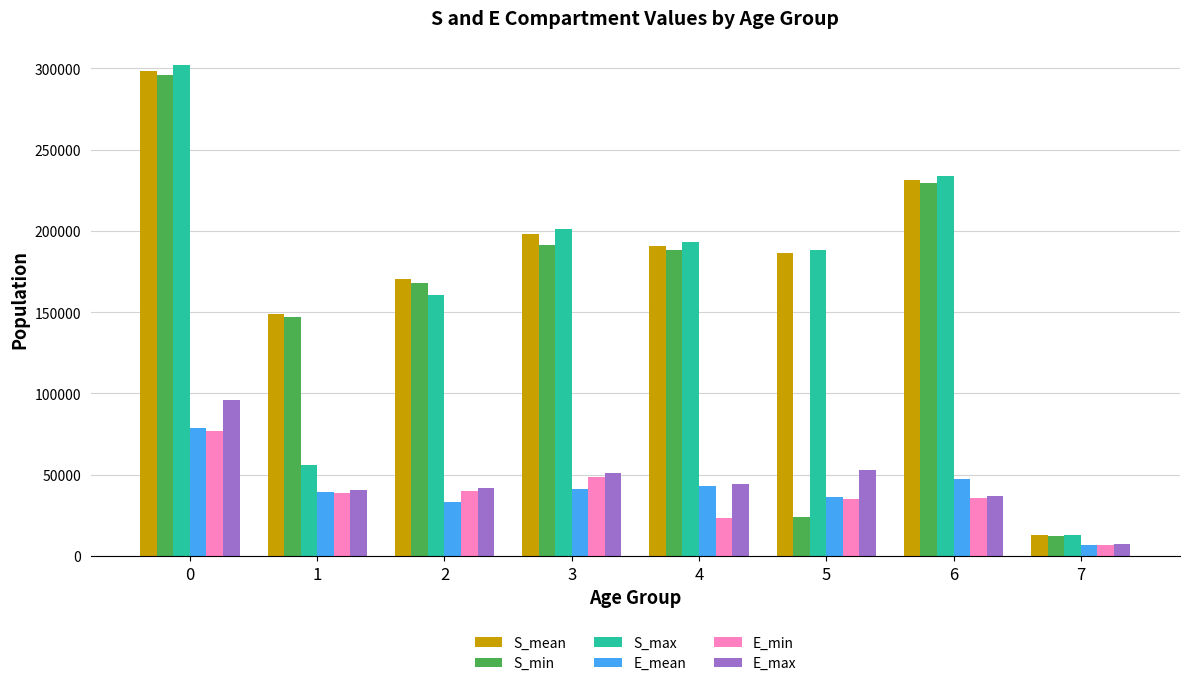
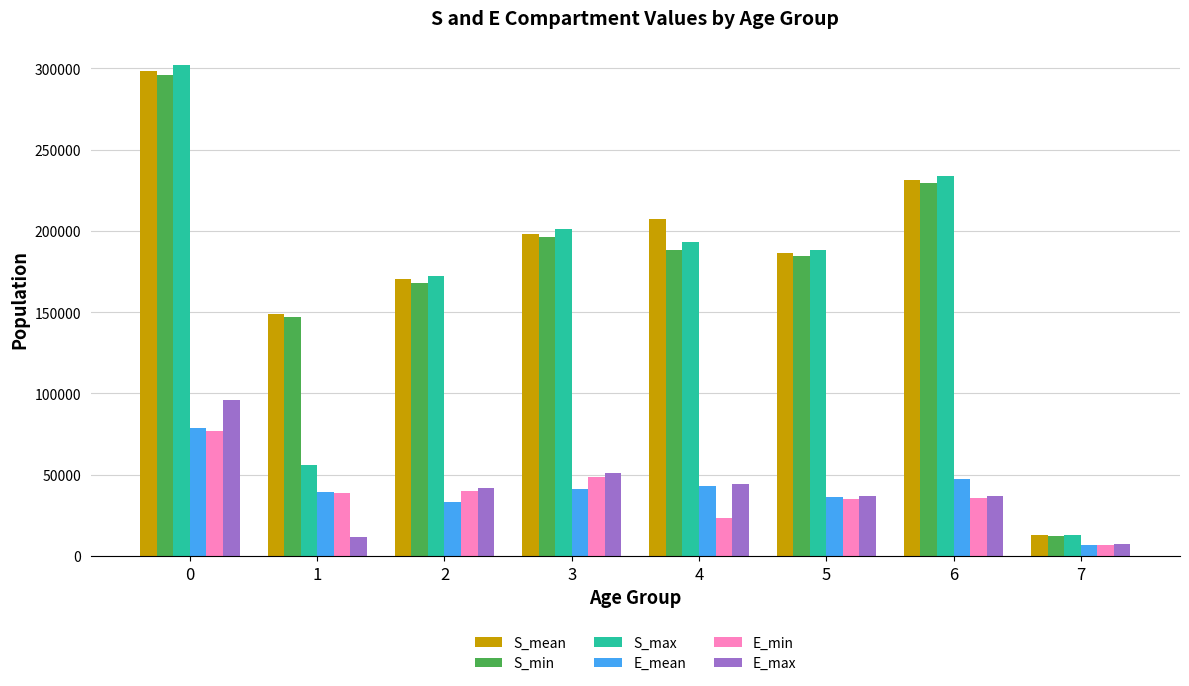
E_max, 1: 40000 -> 11000
S_max, 2: 160000 -> 172000
S_min, 3: 191000 -> 196000
S_mean, 4: 191000 -> 207000
S_min, 5: 24000 -> 184000
E_max, 5: 53000 -> 37000
